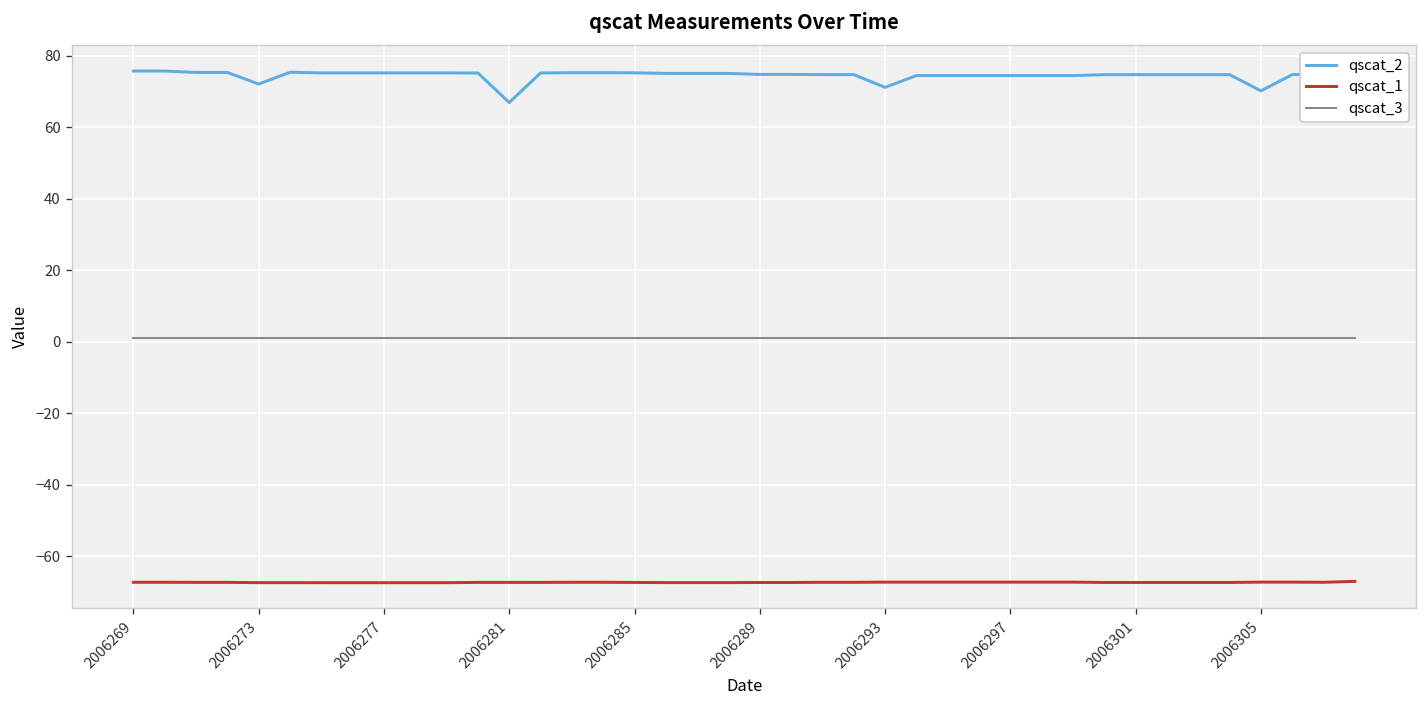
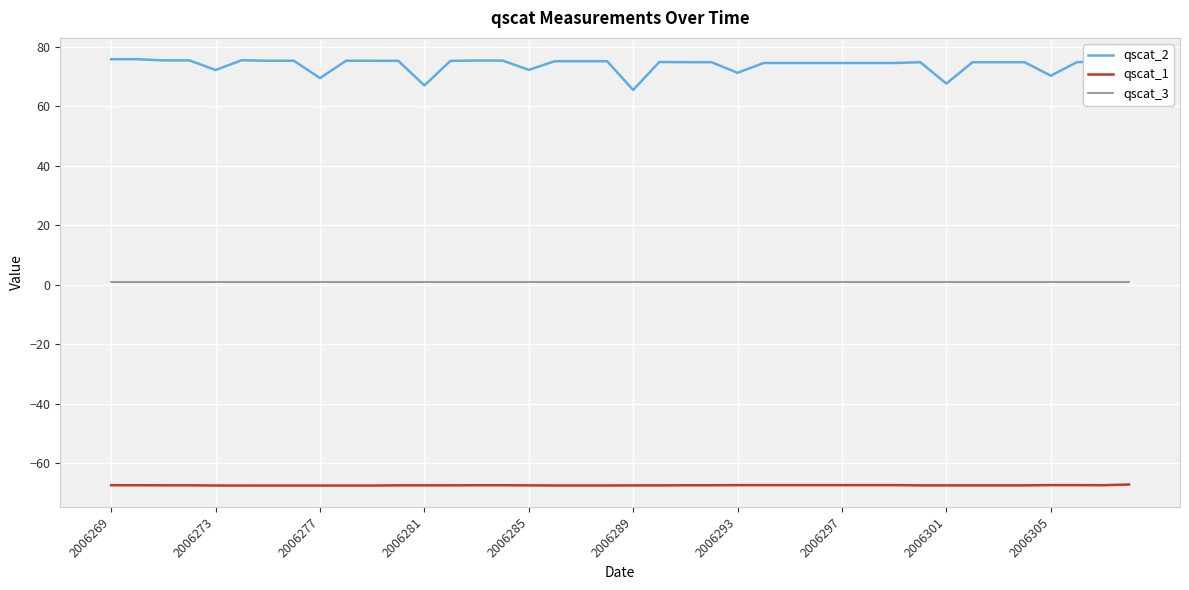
qscat_2, 2006277: 75 -> 69
qscat_2, 2006285: 75 -> 72
qscat_2, 2006289: 75 -> 65
qscat_2, 2006301: 75 -> 68
